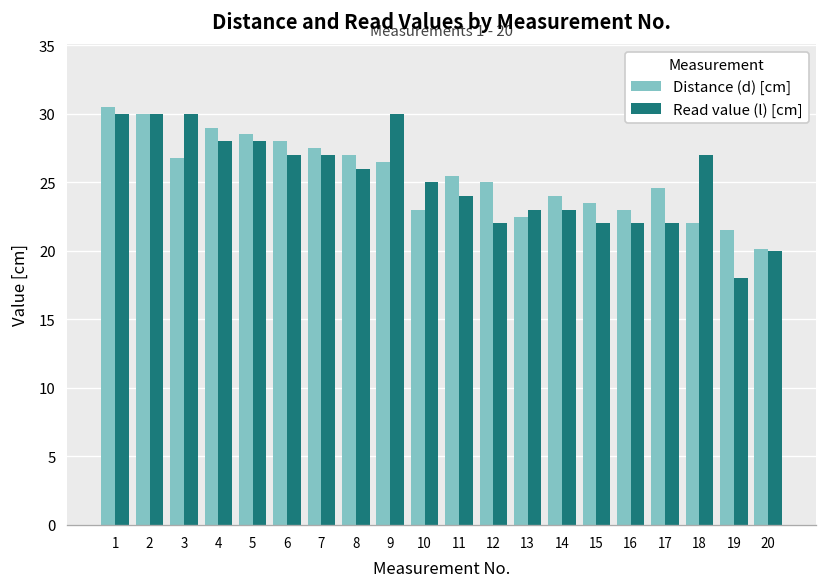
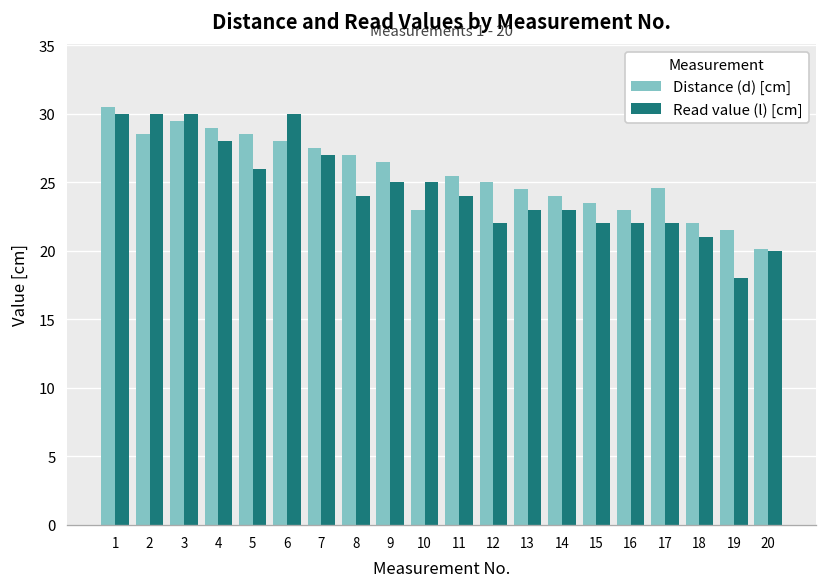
Distance (d) [cm], 2: 30.0 -> 28.5
Distance (d) [cm], 3: 26.8 -> 29.5
Read value (l) [cm], 5: 28 -> 26
Read value (l) [cm], 6: 27 -> 30
Read value (l) [cm], 8: 26 -> 24
Read value (l) [cm], 9: 30 -> 25
Distance (d) [cm], 13: 22.5 -> 24.5
Read value (l) [cm], 18: 27 -> 21
